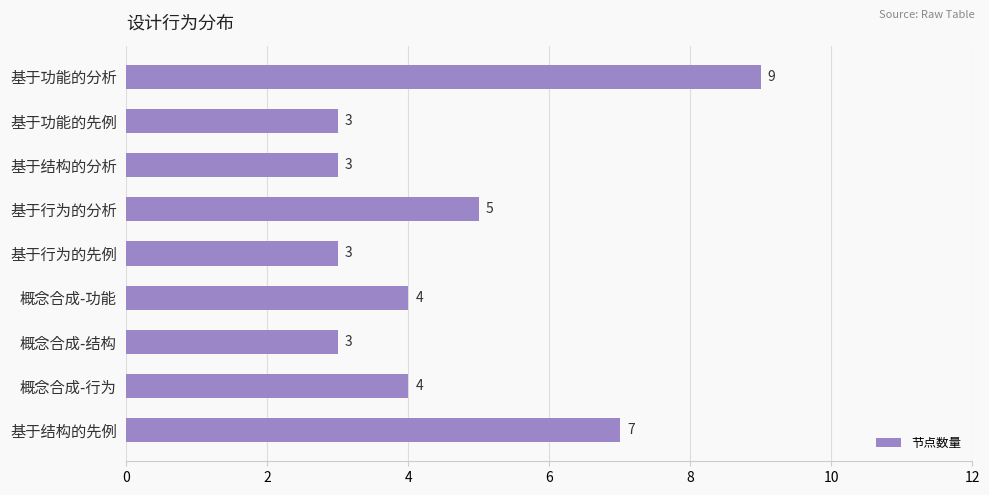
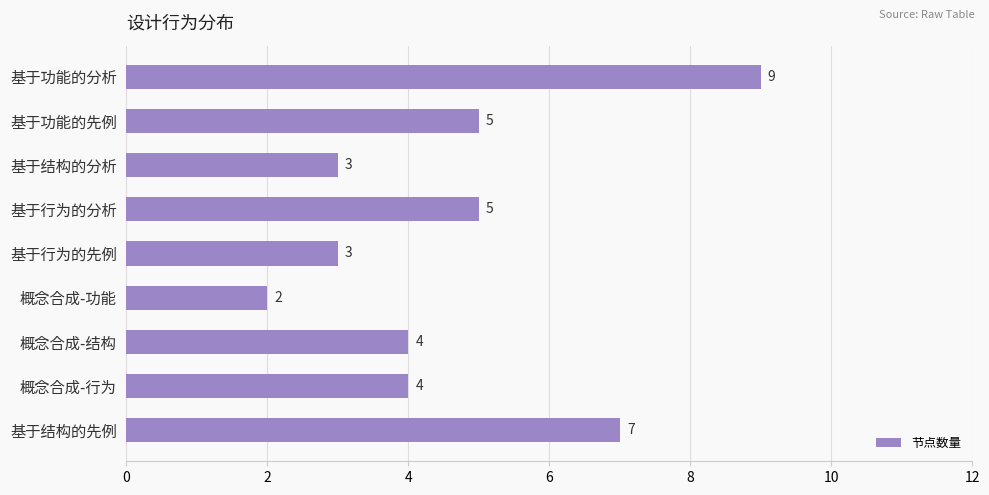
基于功能的先例: 3 -> 5
概念合成-功能: 4 -> 2
概念合成-结构: 3 -> 4
